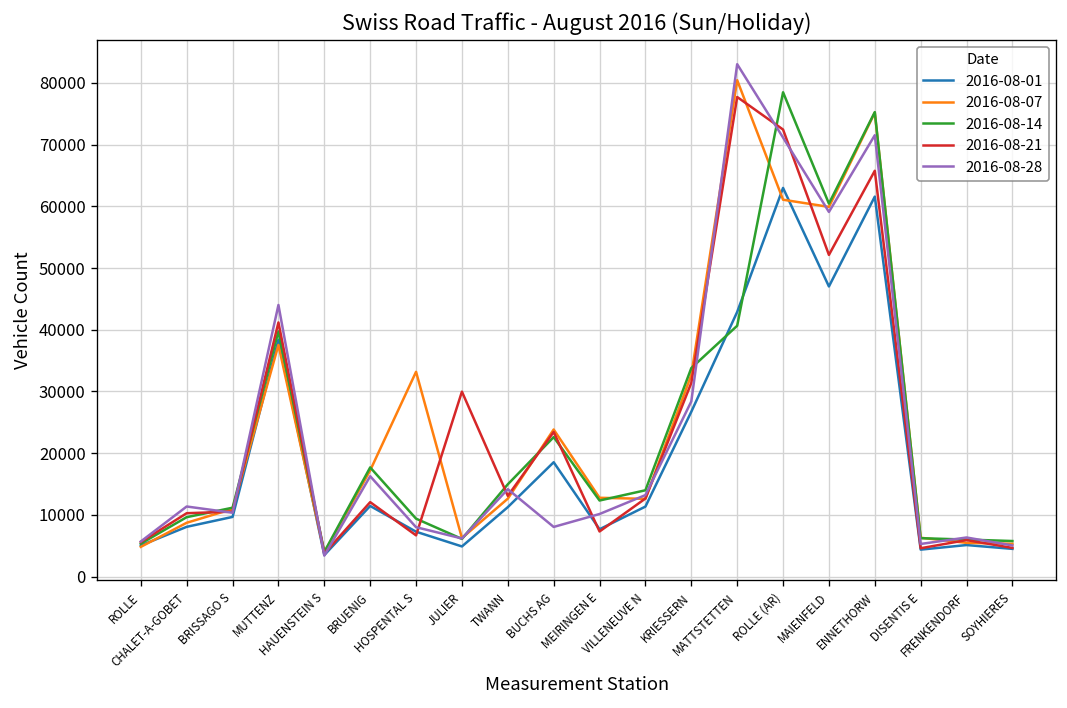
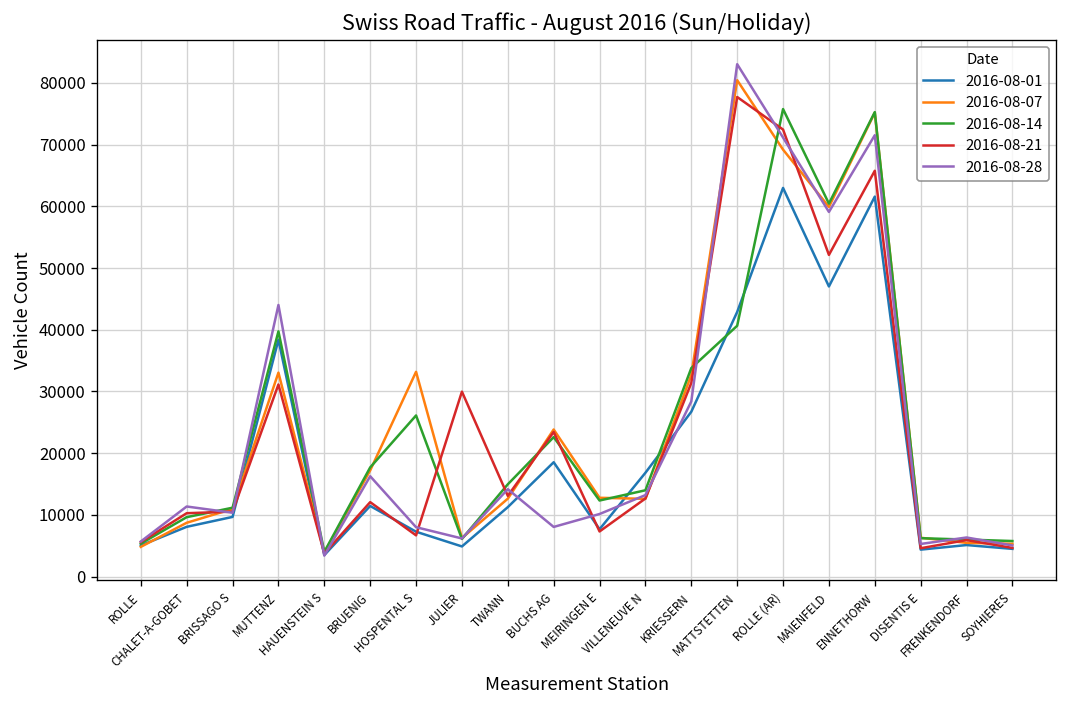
2016-08-07, MUTTENZ: 38000 -> 33000
2016-08-21, MUTTENZ: 41000 -> 31000
2016-08-14, HOSPENTAL S: 9000 -> 26000
2016-08-01, VILLENEUVE N: 11000 -> 17000
2016-08-07, ROLLE (AR): 61000 -> 69000
2016-08-14, ROLLE (AR): 78000 -> 76000
